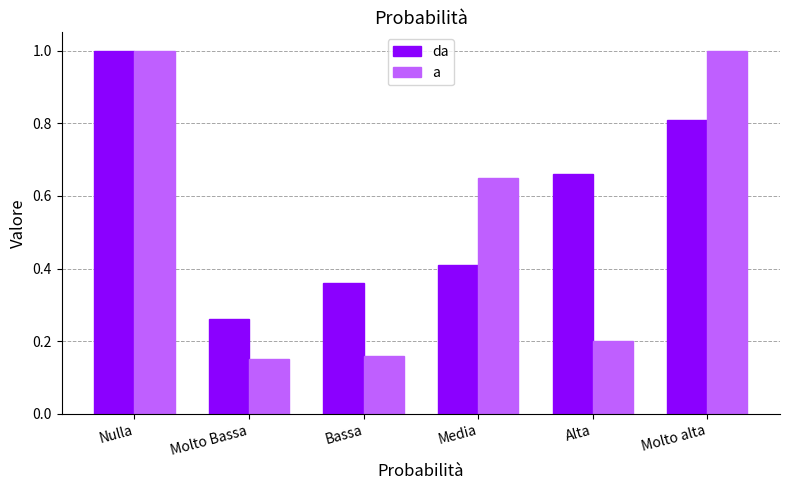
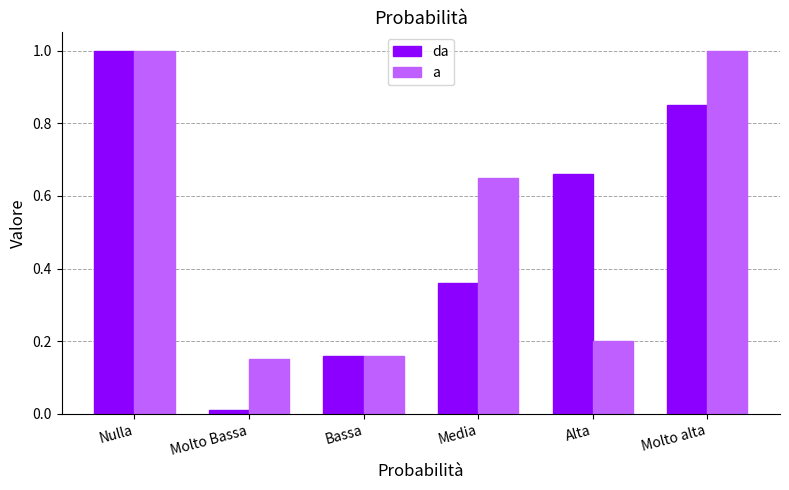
da, Molto Bassa: 0.26 -> 0.01
da, Bassa: 0.36 -> 0.16
da, Media: 0.41 -> 0.36
da, Molto alta: 0.81 -> 0.85
